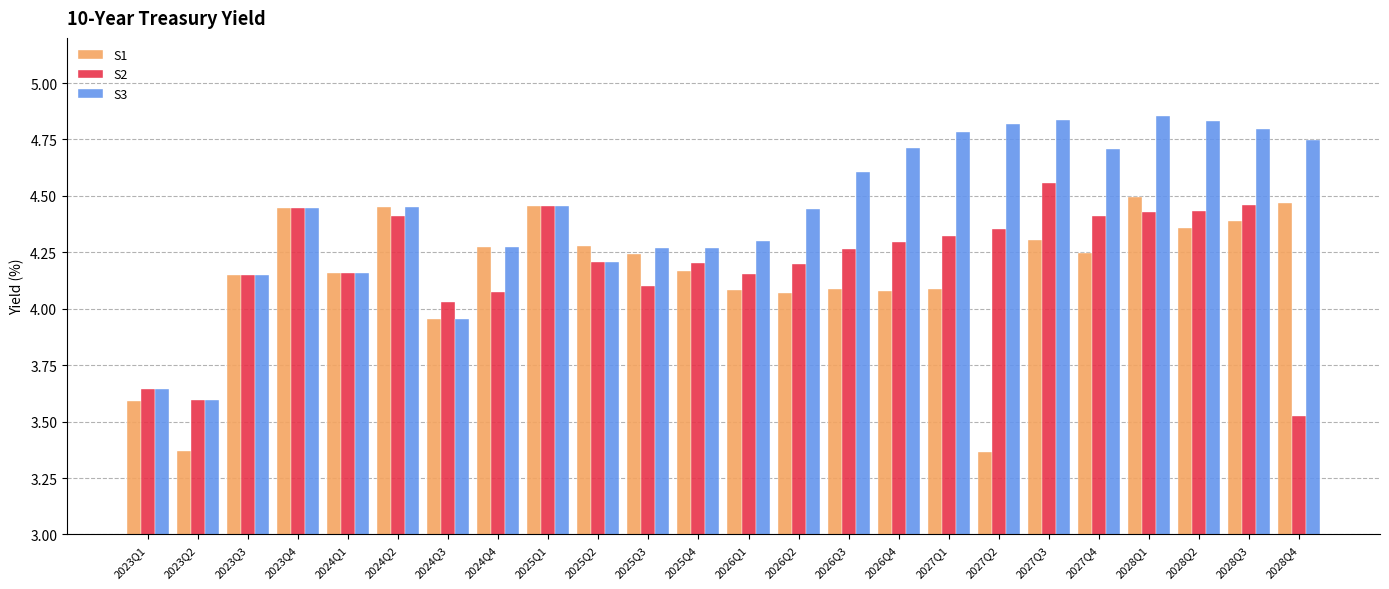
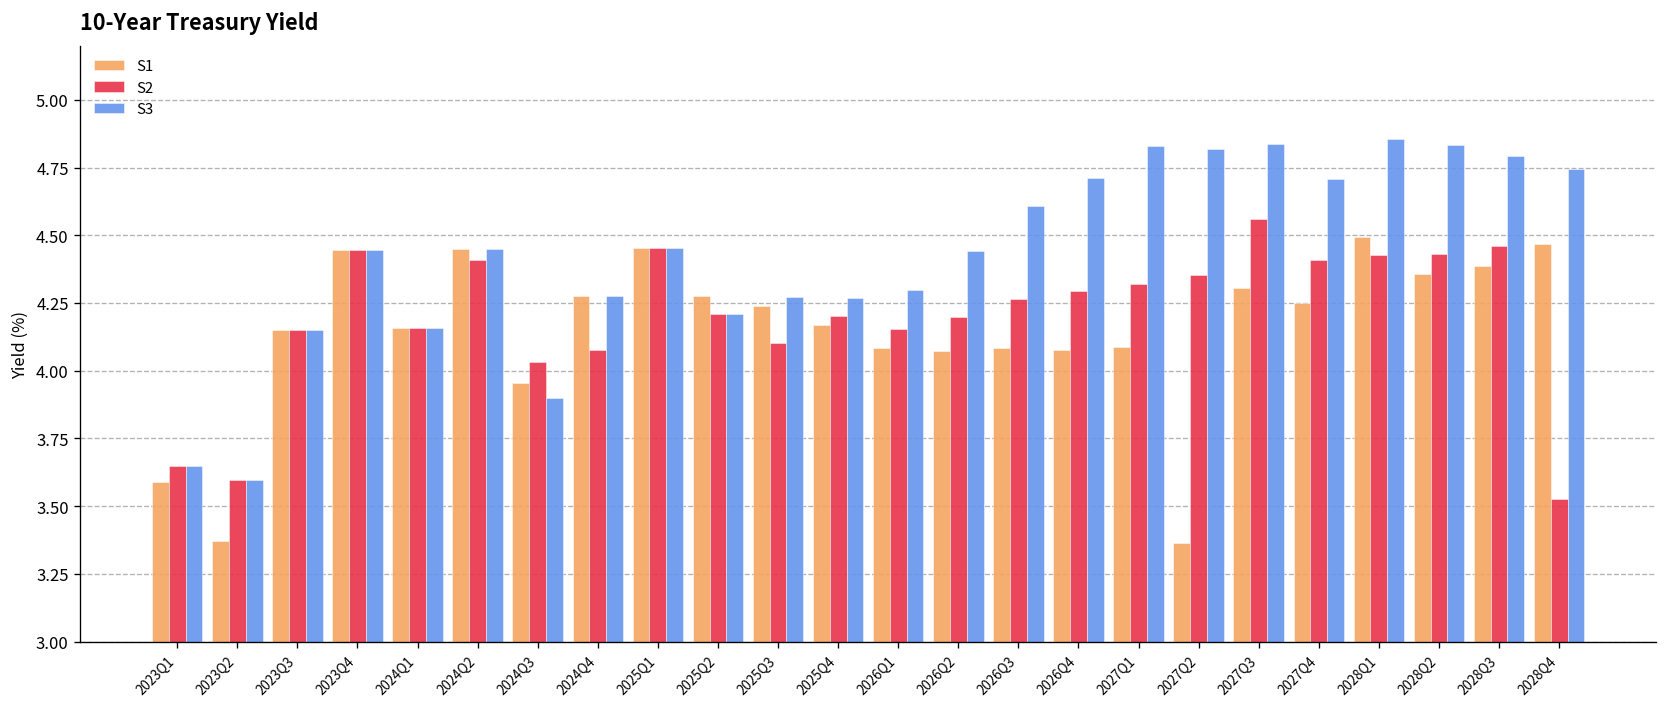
S3, 2024Q3: 3.95 -> 3.90
S3, 2027Q1: 4.78 -> 4.83
